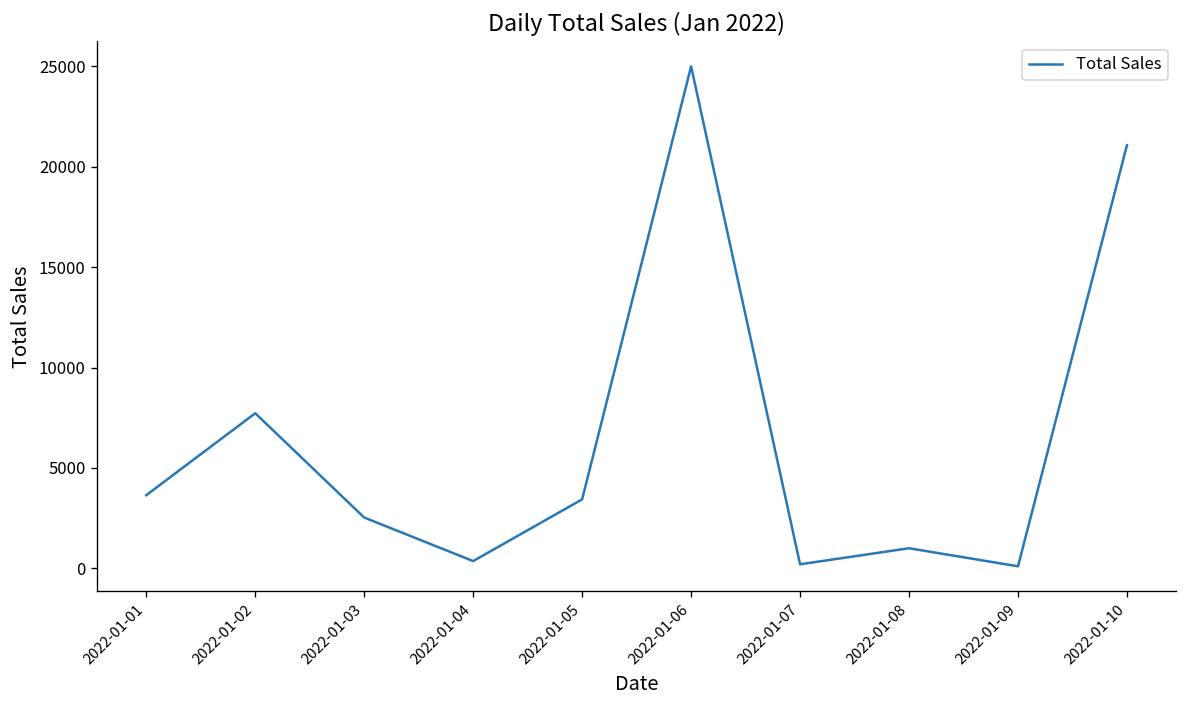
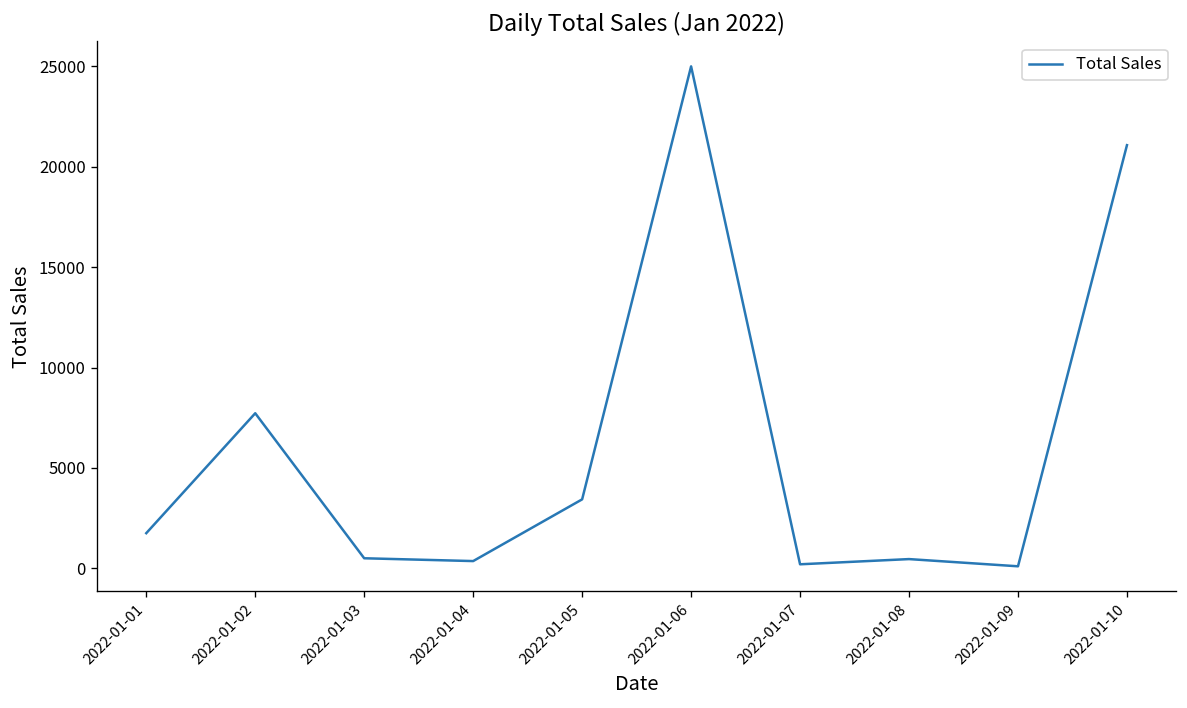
2022-01-01: 3600 -> 1800
2022-01-03: 2500 -> 500
2022-01-08: 1000 -> 500
